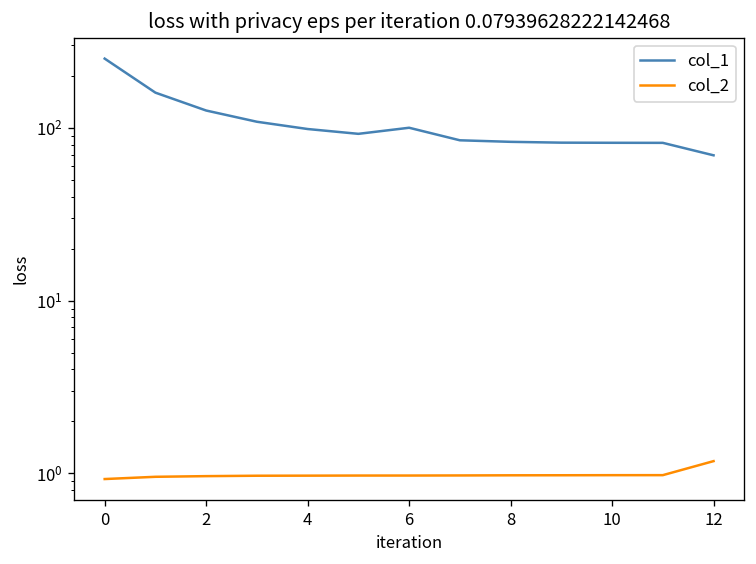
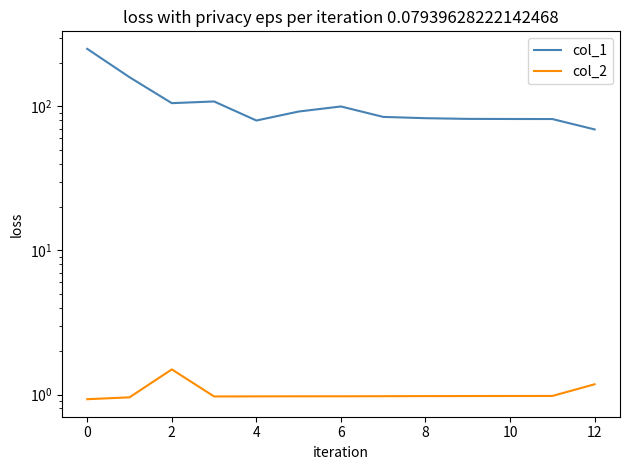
col_1, 2: 130 -> 110
col_2, 2: 1.0 -> 1.5
col_1, 4: 100 -> 80
